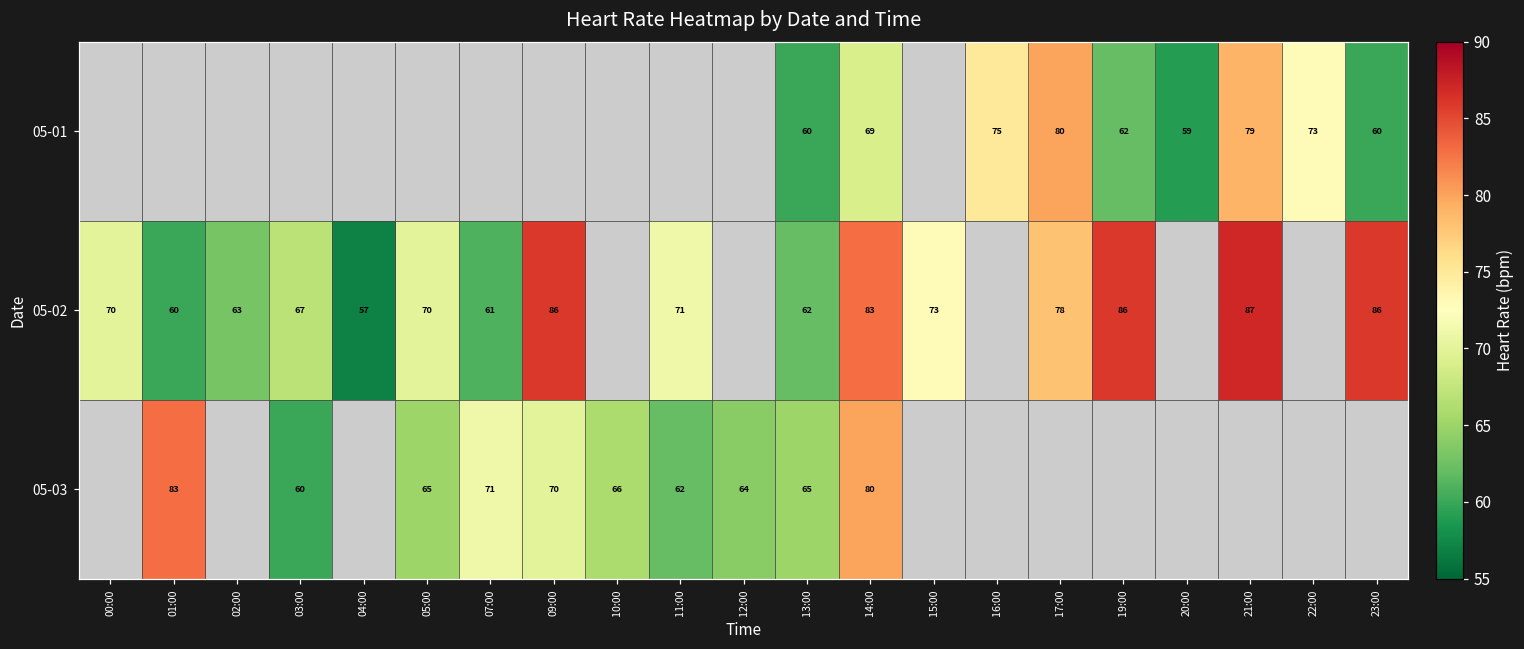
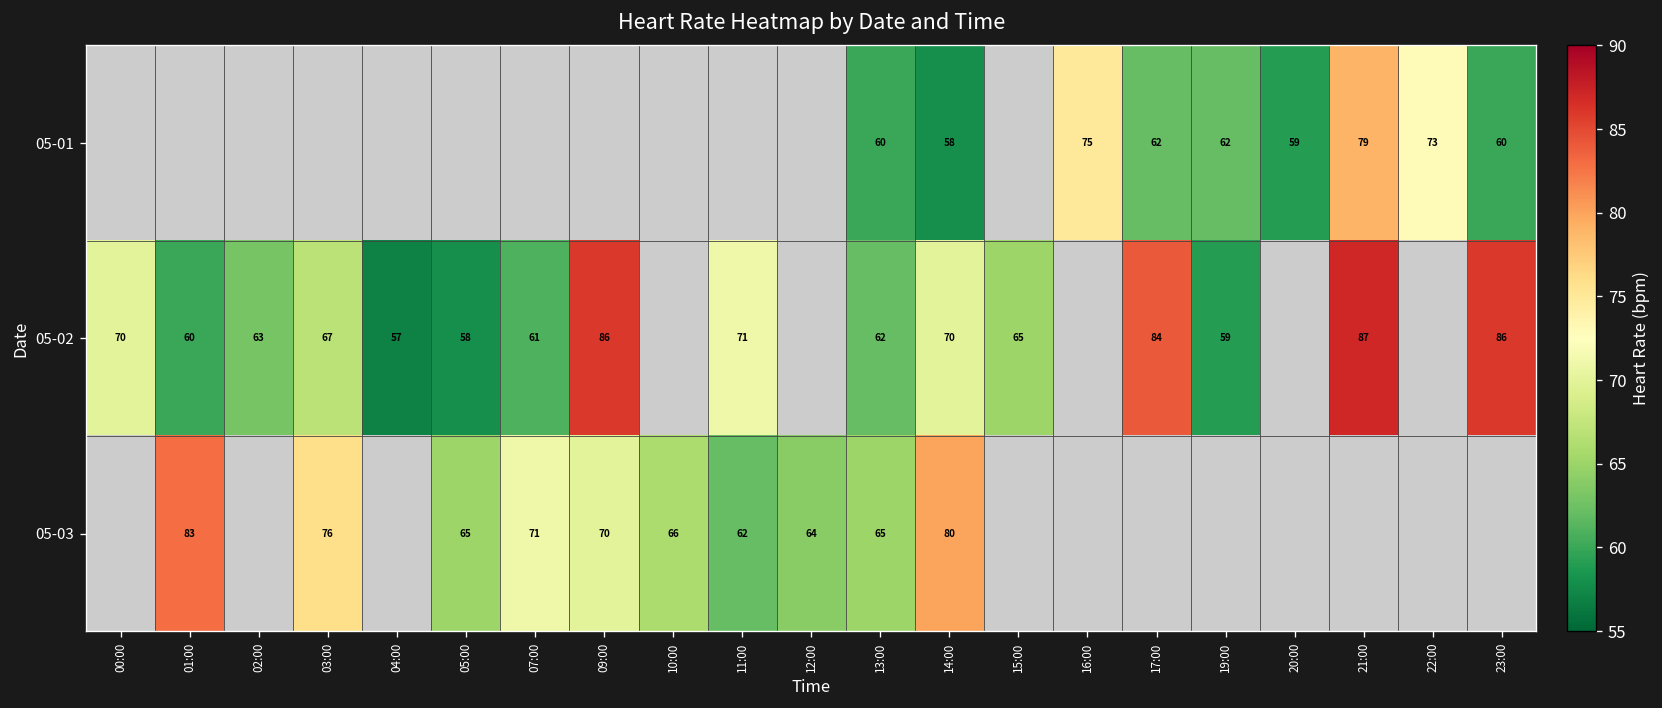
05-01, 14:00: 69 -> 58
05-01, 17:00: 80 -> 62
05-02, 05:00: 70 -> 58
05-02, 14:00: 83 -> 70
05-02, 15:00: 73 -> 65
05-02, 17:00: 78 -> 84
05-02, 19:00: 86 -> 59
05-03, 03:00: 60 -> 76
